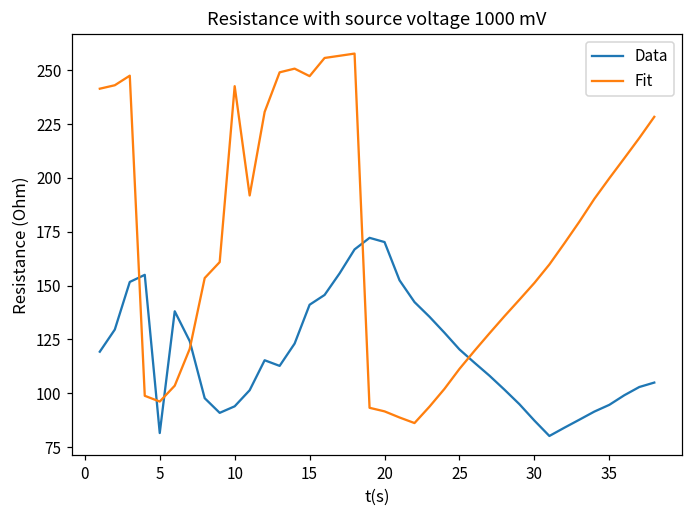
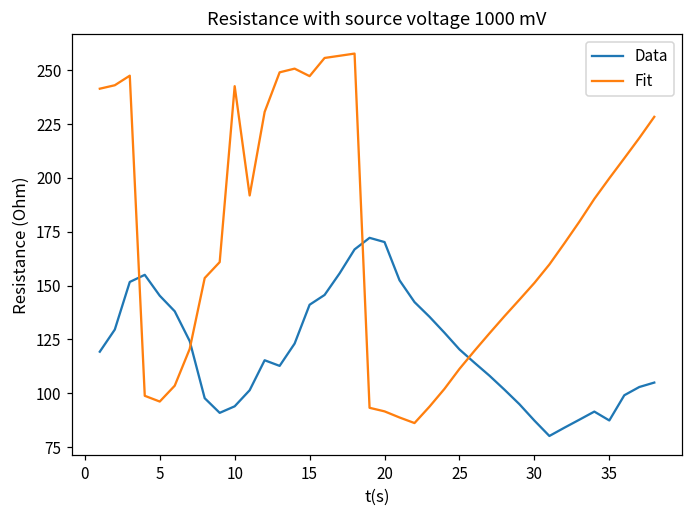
Data, 5: 82 -> 145
Data, 35: 95 -> 87
